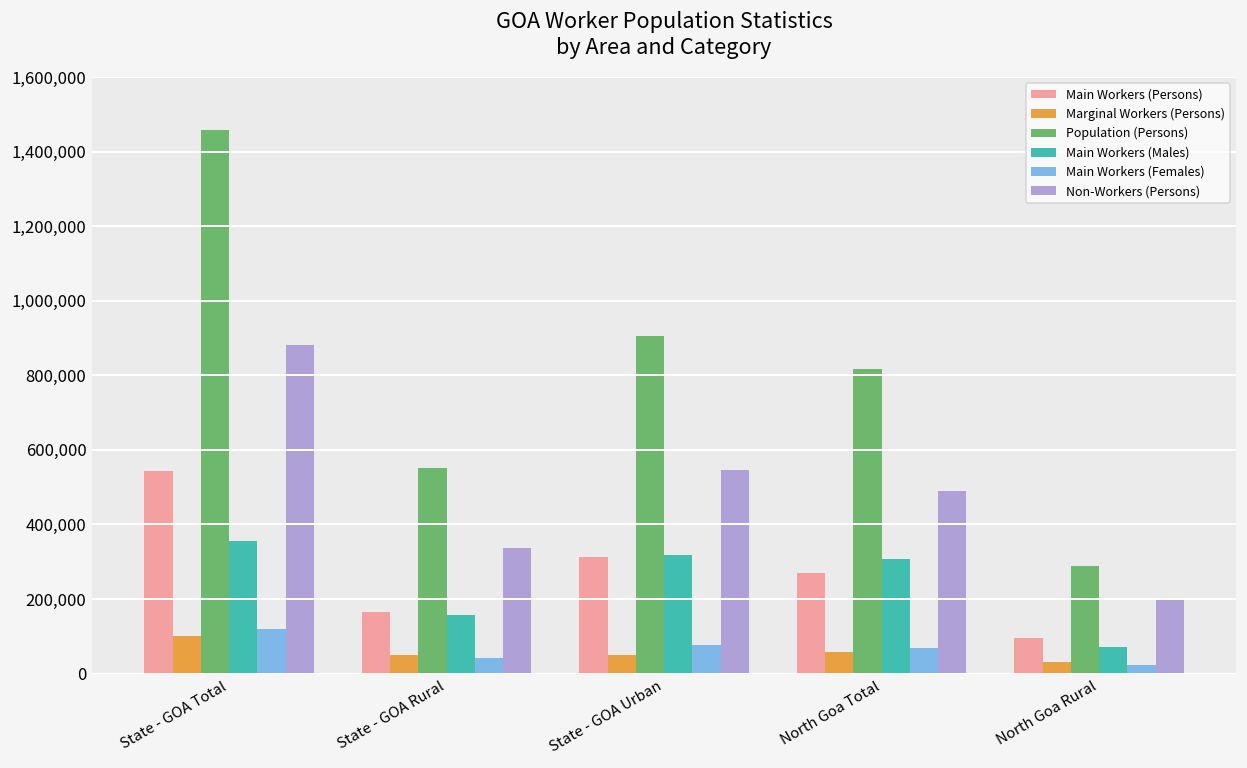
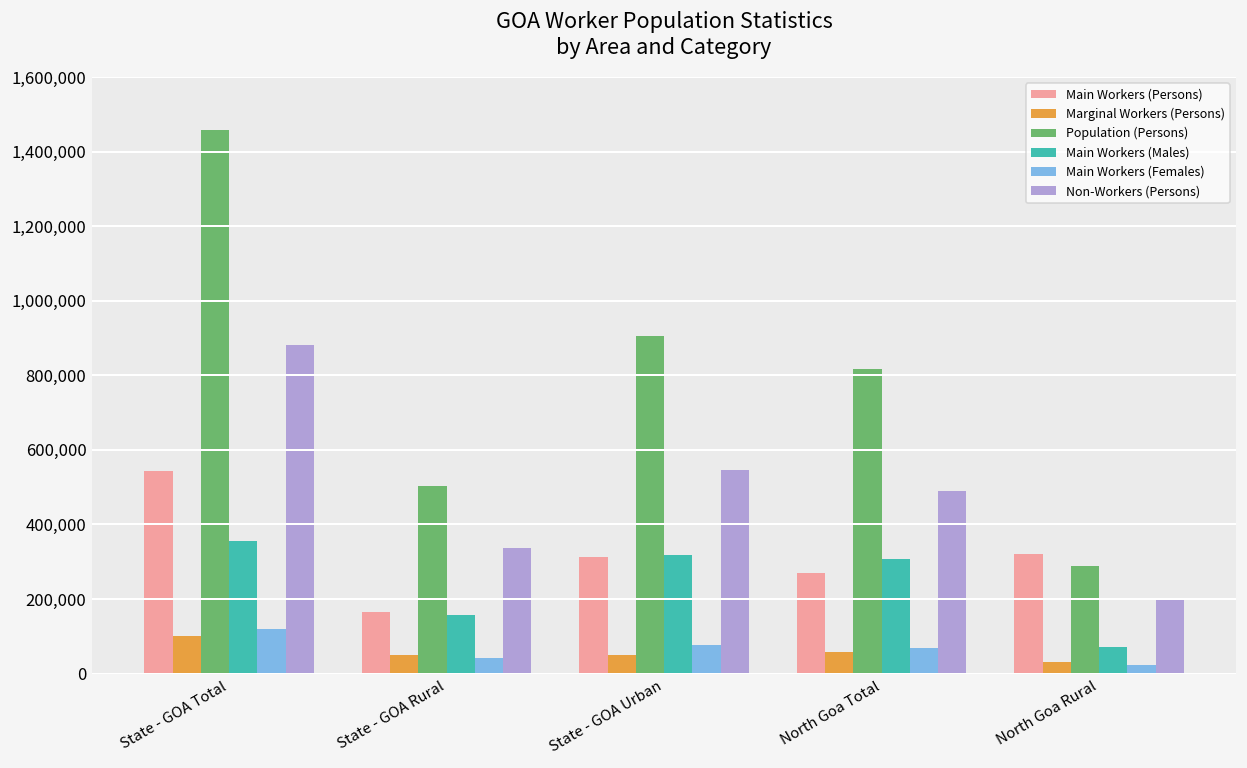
Population (Persons), State - GOA Rural: 550,000 -> 500,000
Main Workers (Persons), North Goa Rural: 100,000 -> 320,000
